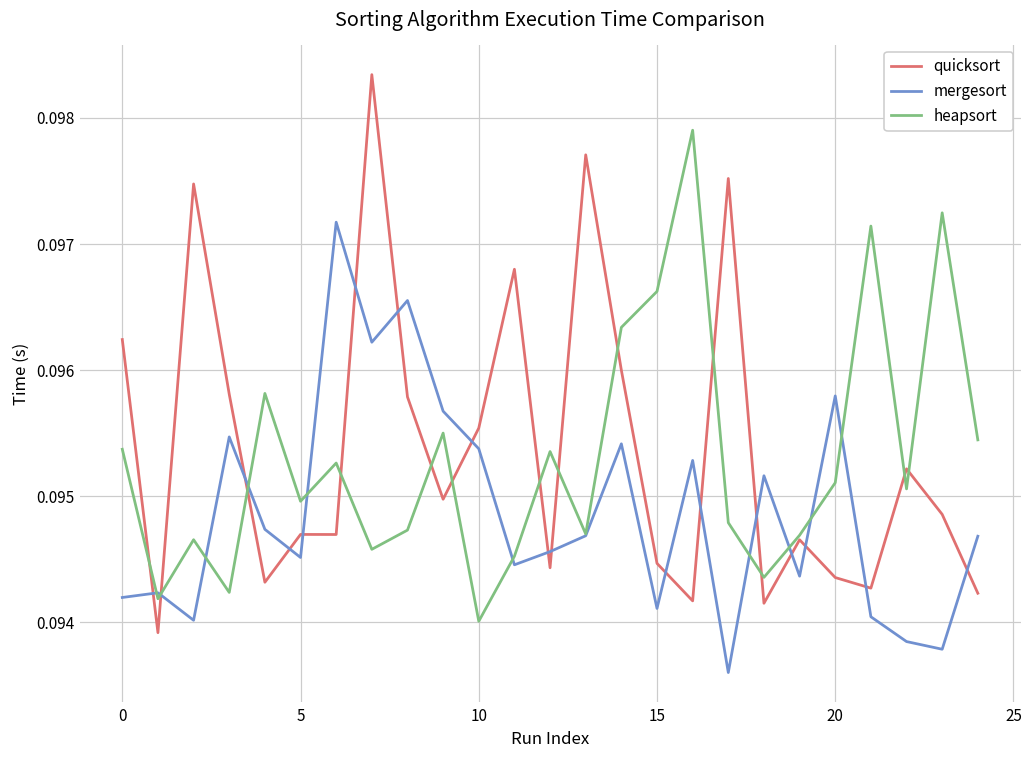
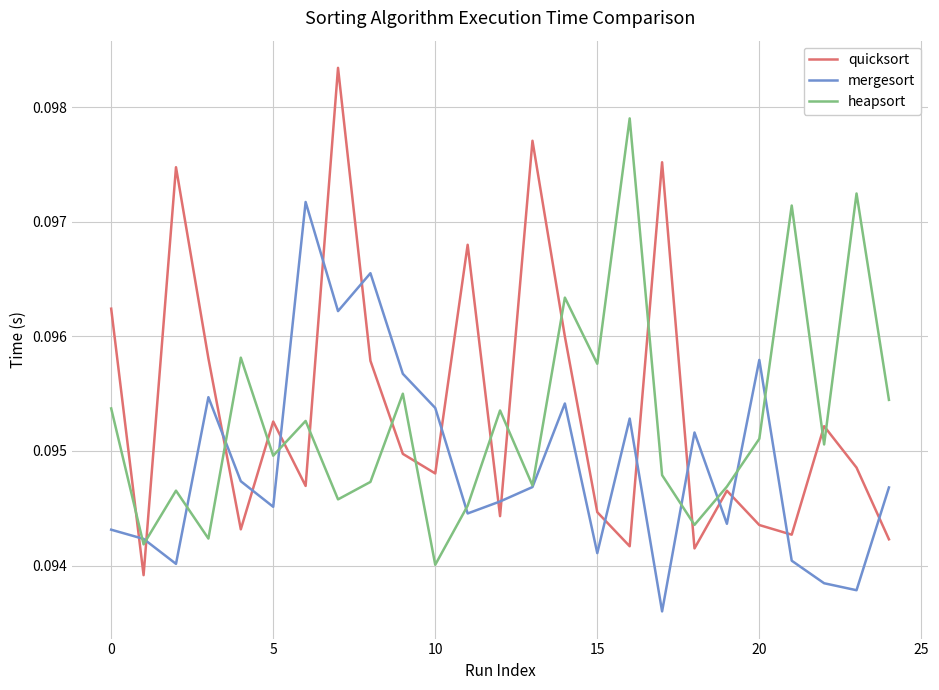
mergesort, 0: 0.09420 -> 0.09431
quicksort, 5: 0.09470 -> 0.09526
quicksort, 10: 0.09554 -> 0.09480
heapsort, 15: 0.09662 -> 0.09576
